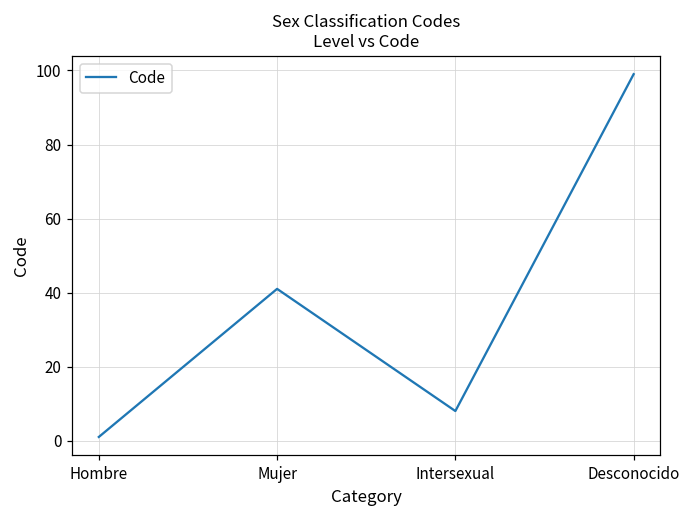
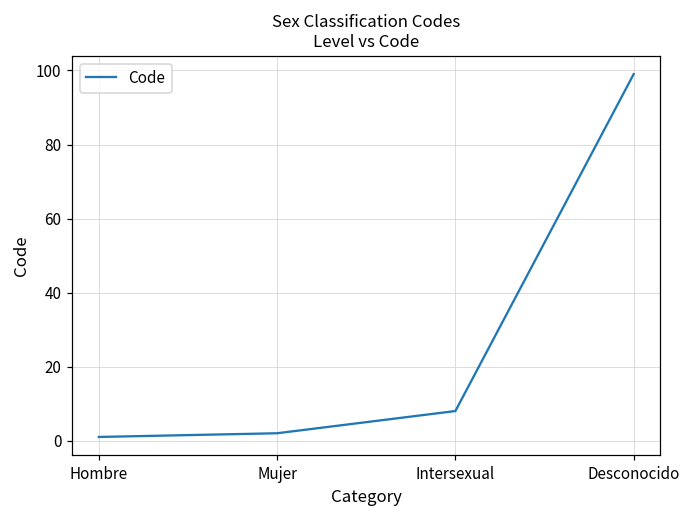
Mujer: 41 -> 2
